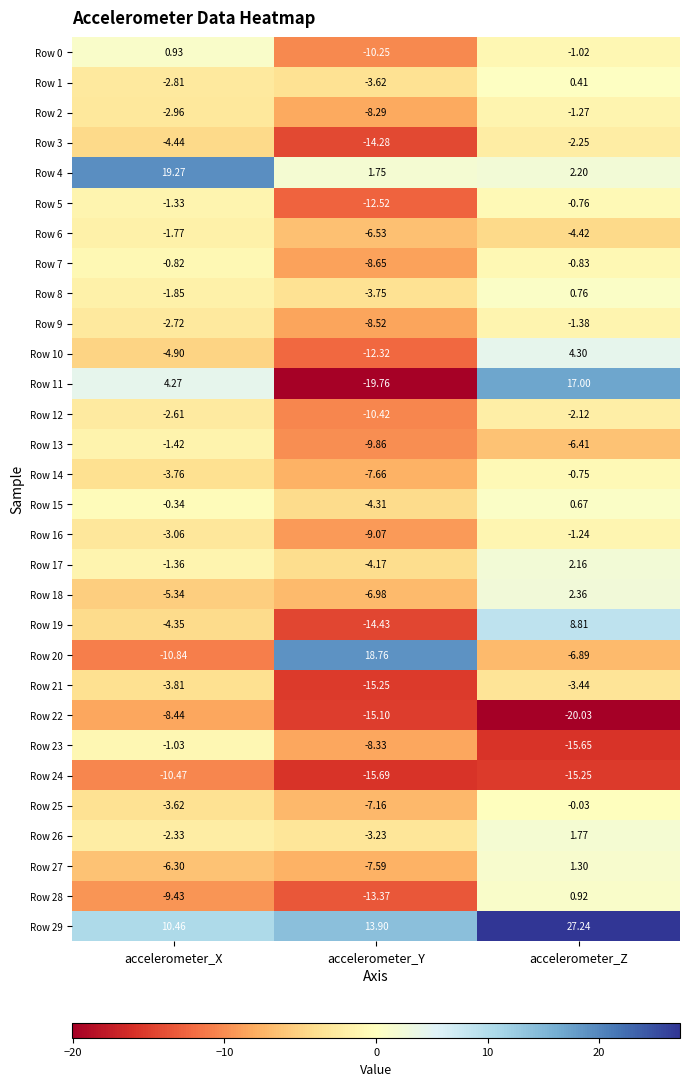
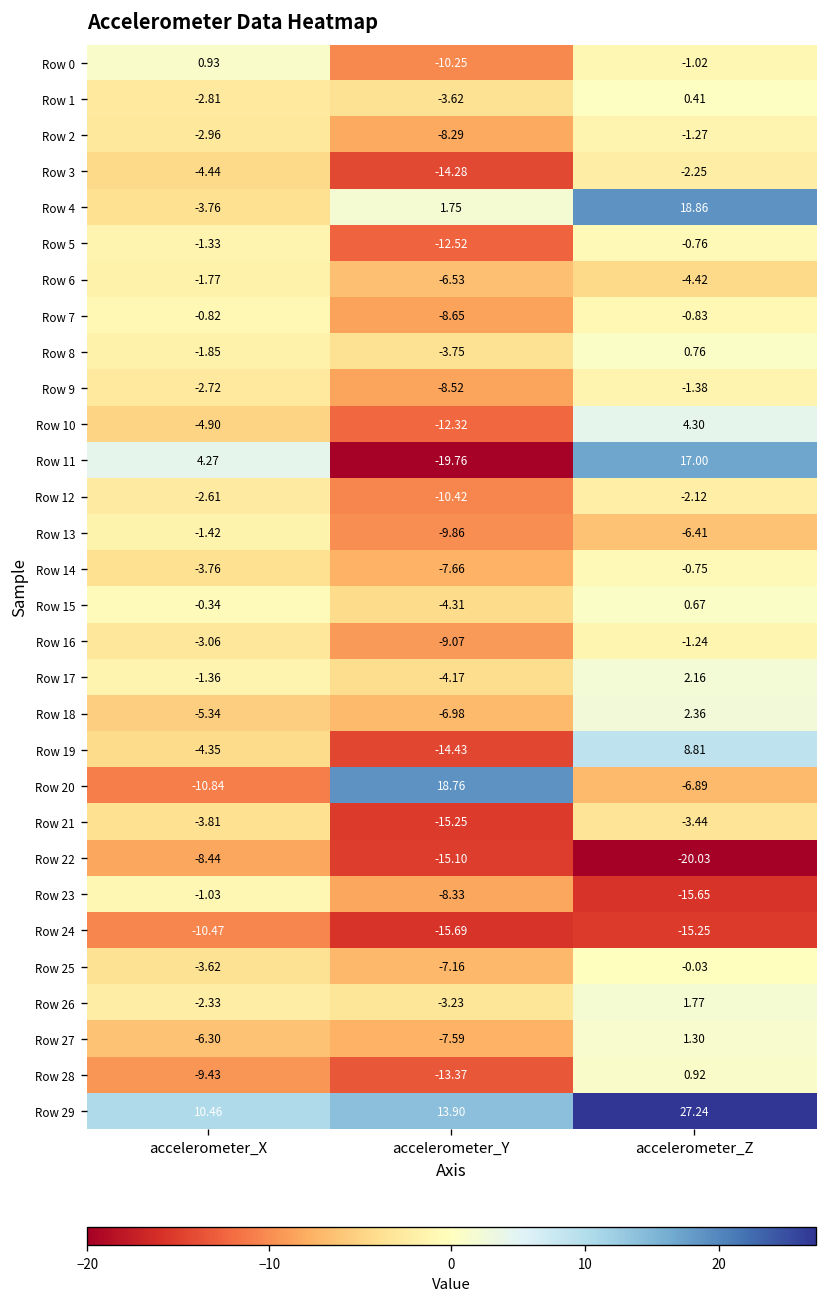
Row 4, accelerometer_X: 19.27 -> -3.76
Row 4, accelerometer_Z: 2.20 -> 18.86
